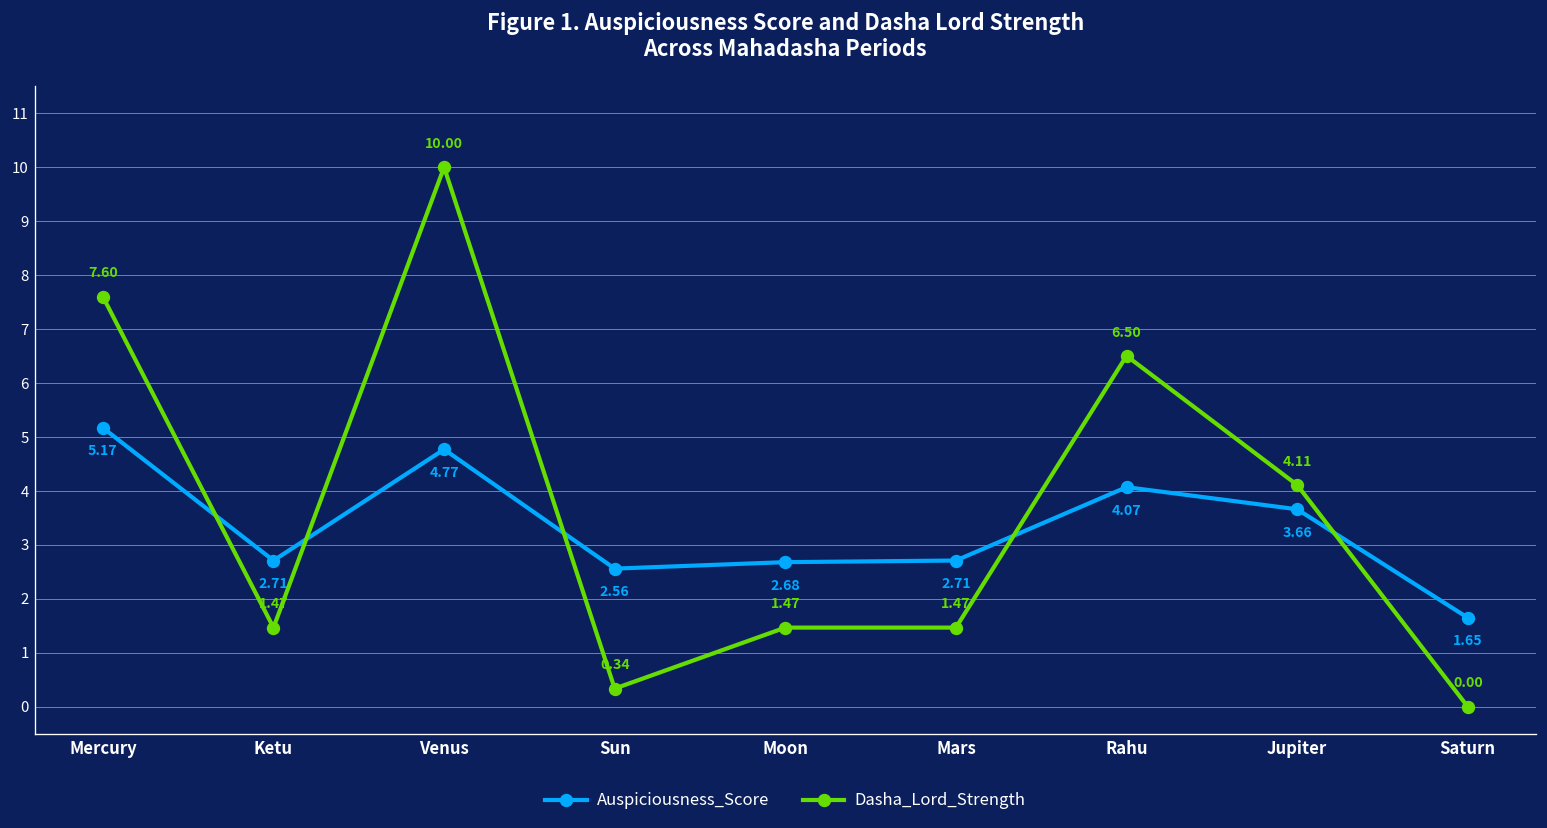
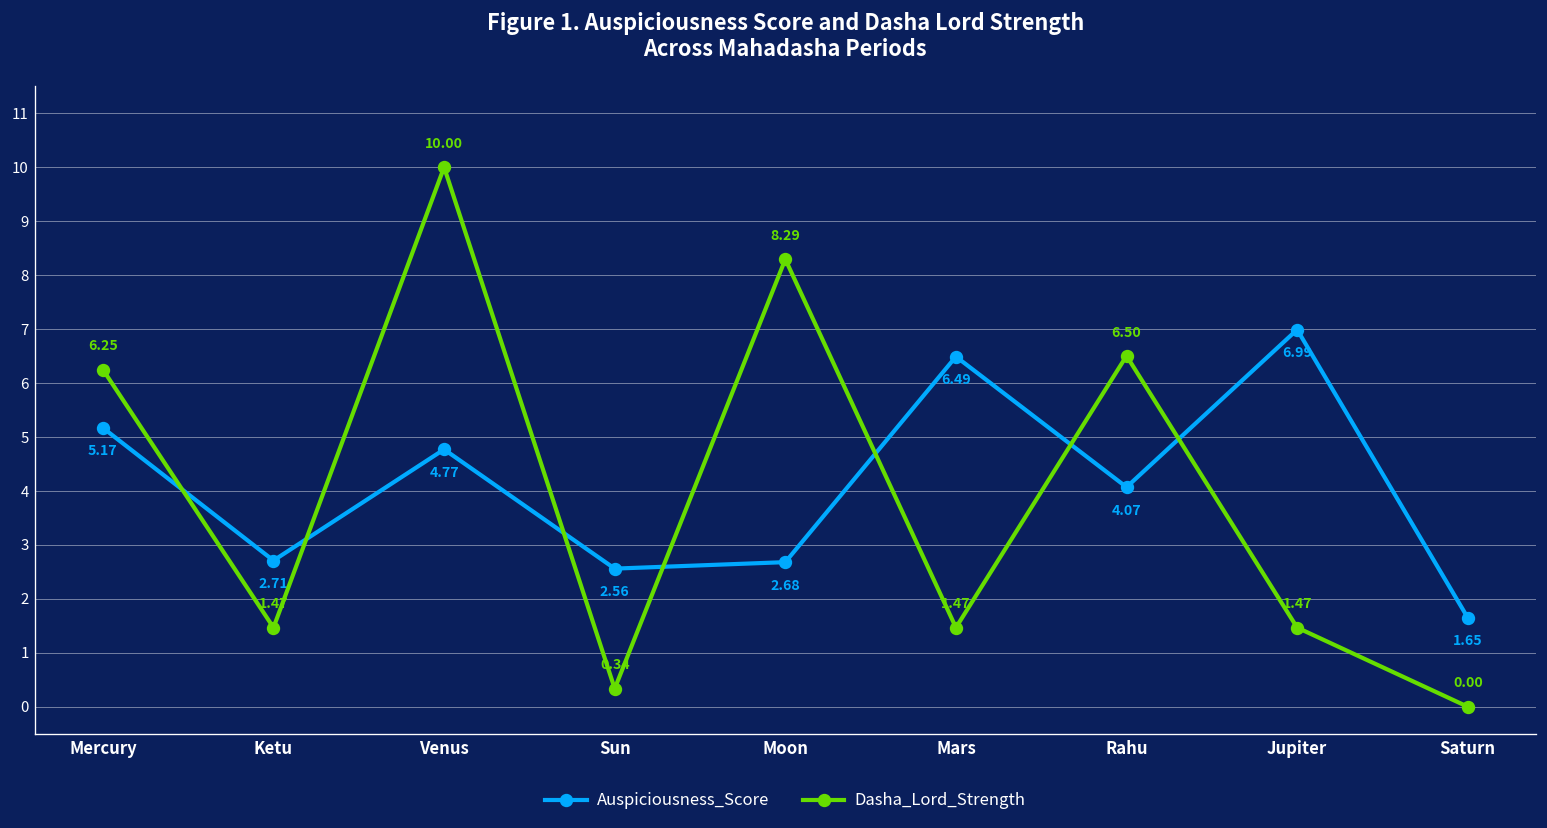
Dasha_Lord_Strength, Mercury: 7.60 -> 6.25
Dasha_Lord_Strength, Moon: 1.47 -> 8.29
Auspiciousness_Score, Mars: 2.71 -> 6.49
Auspiciousness_Score, Jupiter: 3.66 -> 6.99
Dasha_Lord_Strength, Jupiter: 4.11 -> 1.47
